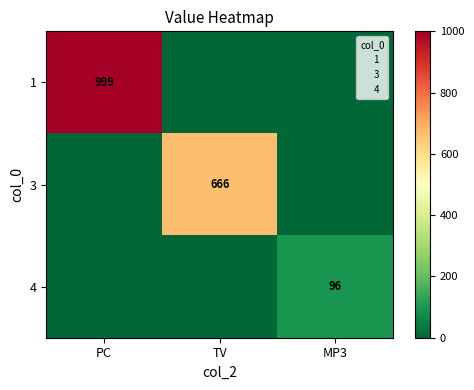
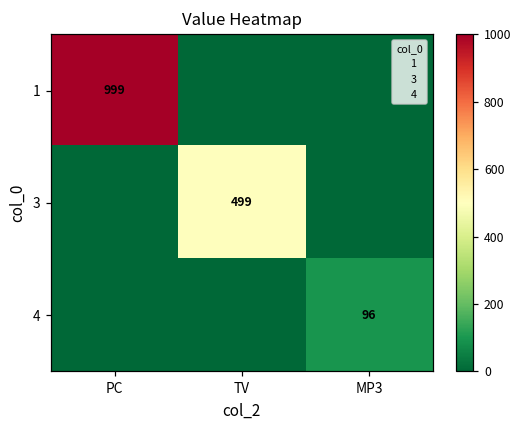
3, TV: 666 -> 499
